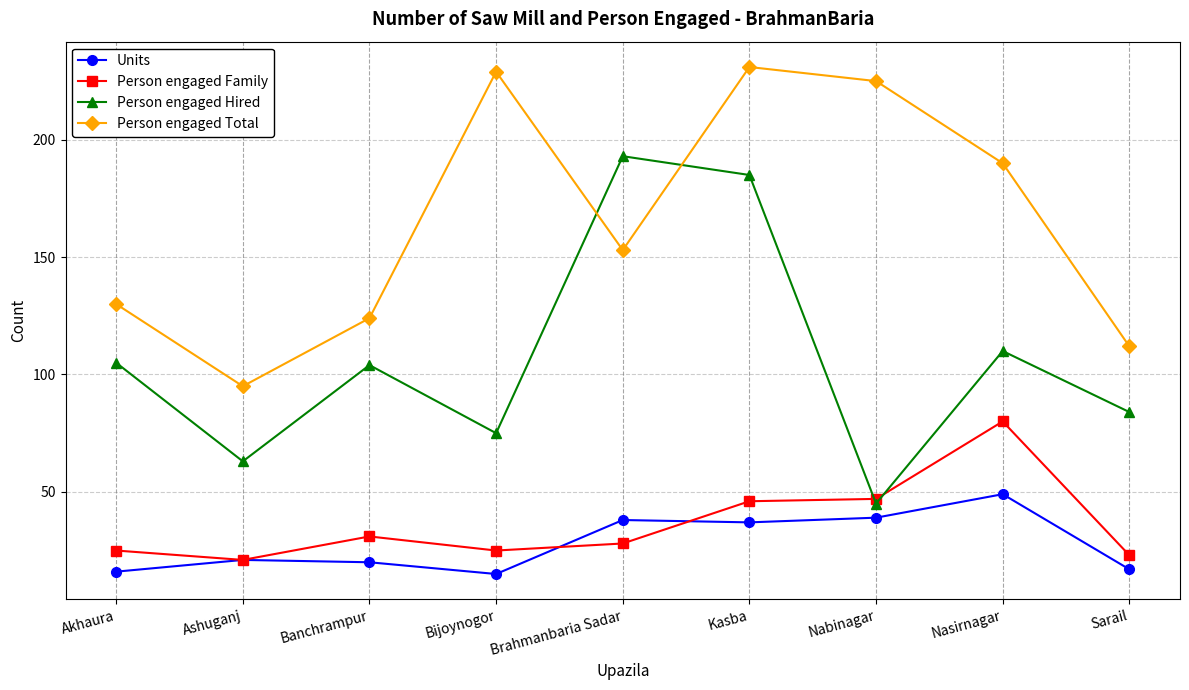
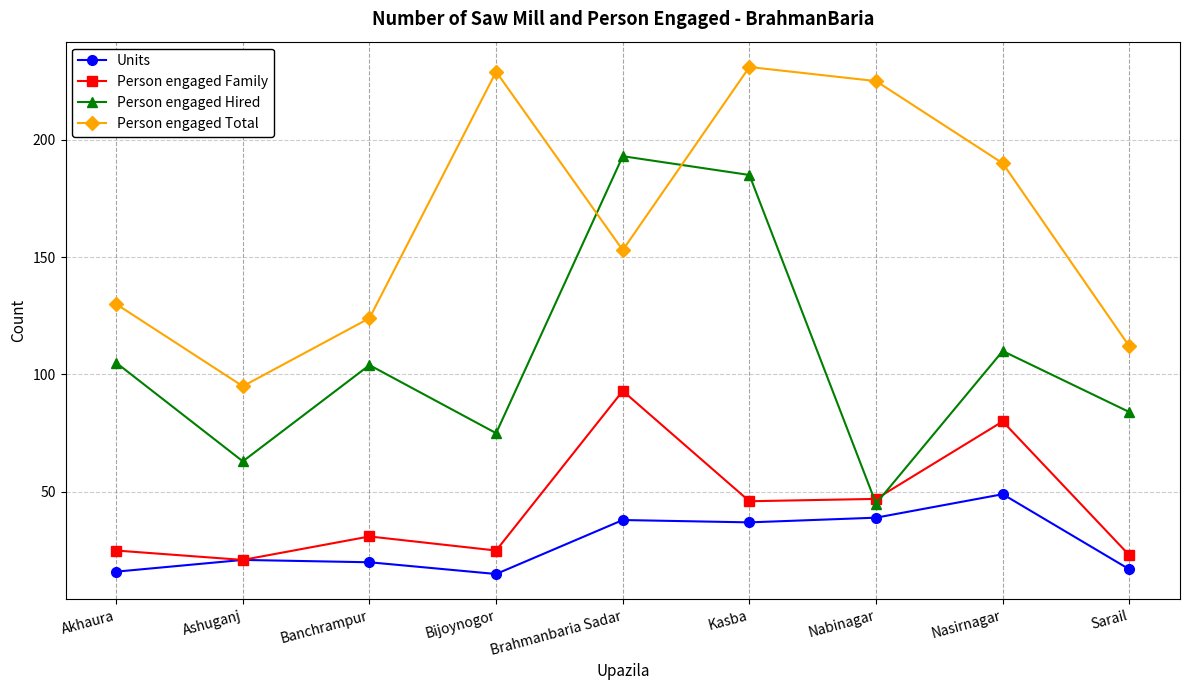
Person engaged Family, Brahmanbaria Sadar: 28 -> 93
